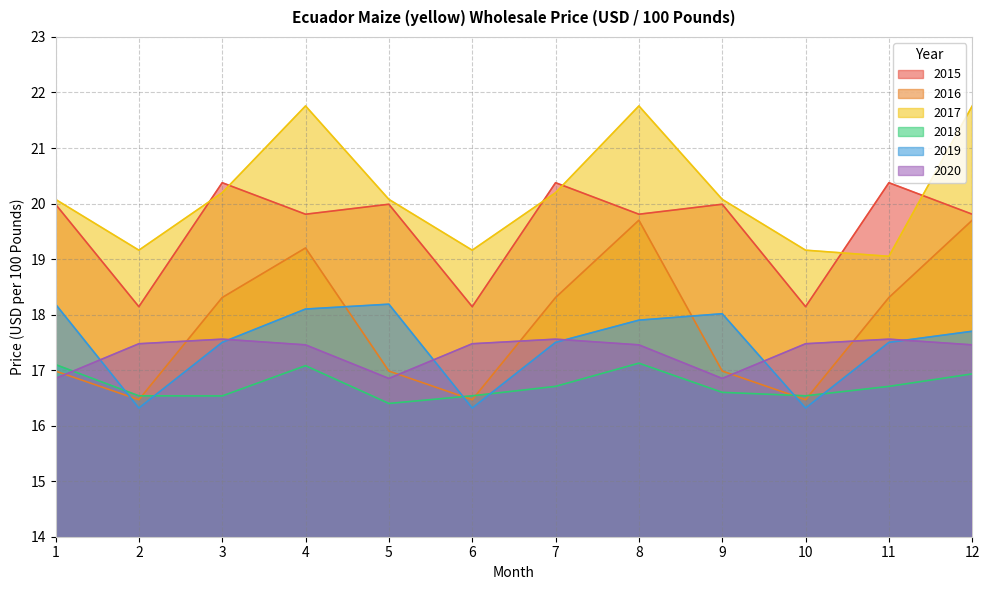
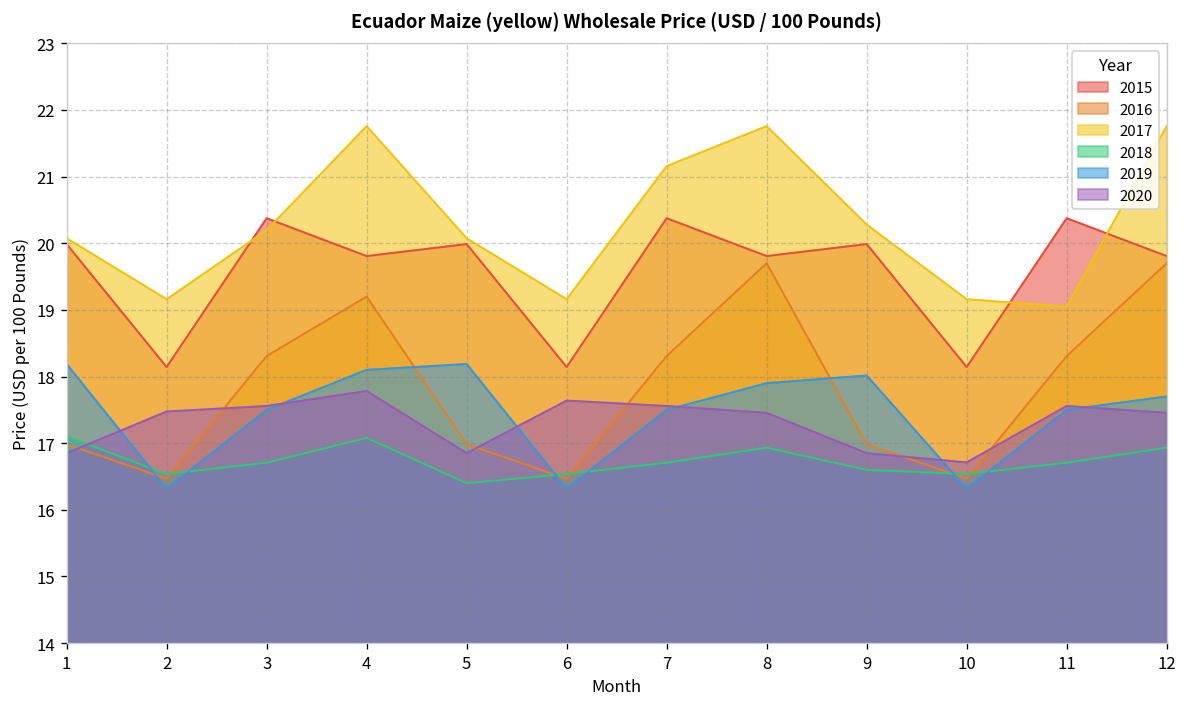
2018, 3: 16.5 -> 16.7
2020, 4: 17.5 -> 17.8
2020, 6: 17.5 -> 17.6
2017, 7: 20.2 -> 21.2
2018, 8: 17.1 -> 16.9
2017, 9: 20.1 -> 20.3
2020, 10: 17.5 -> 16.7
